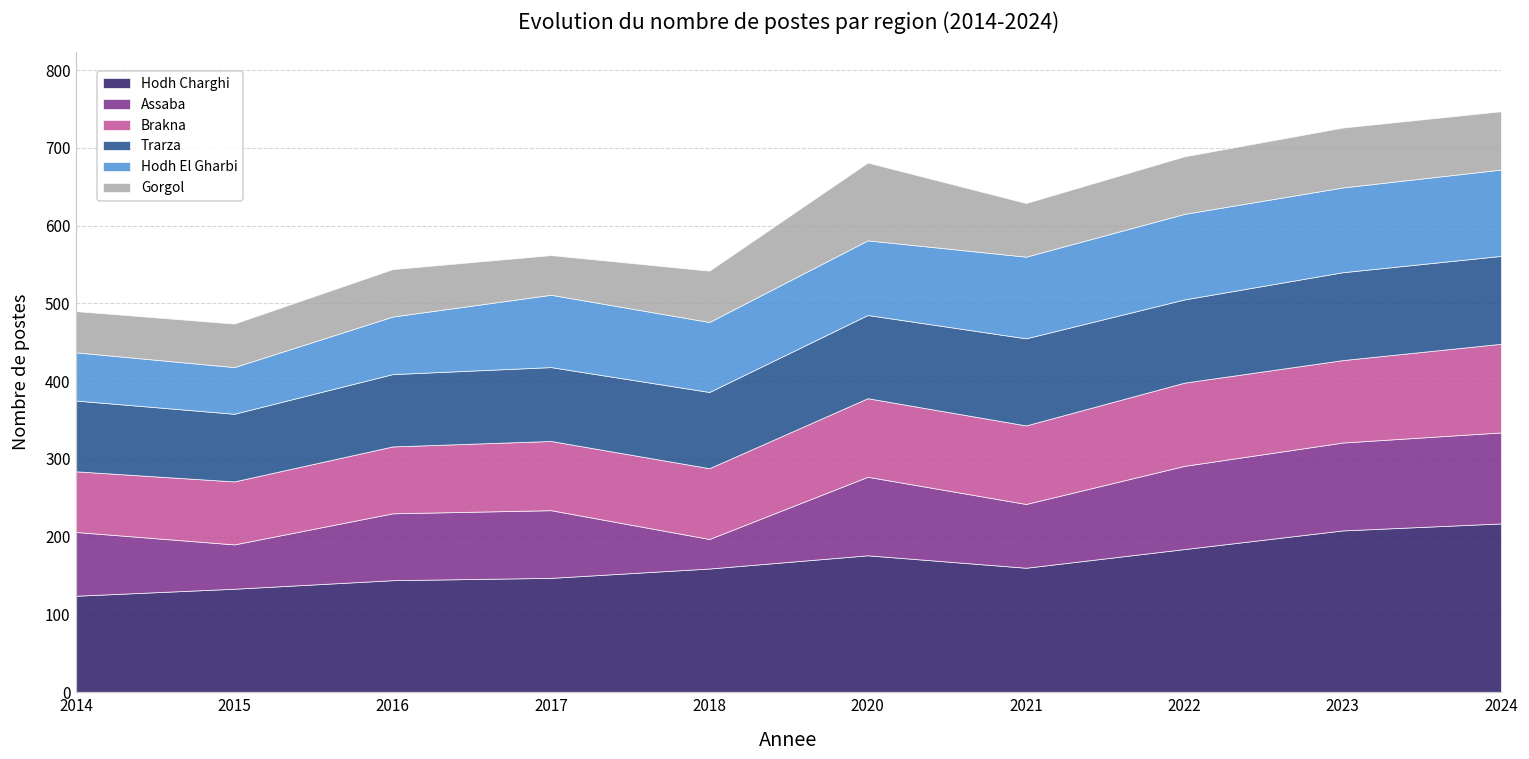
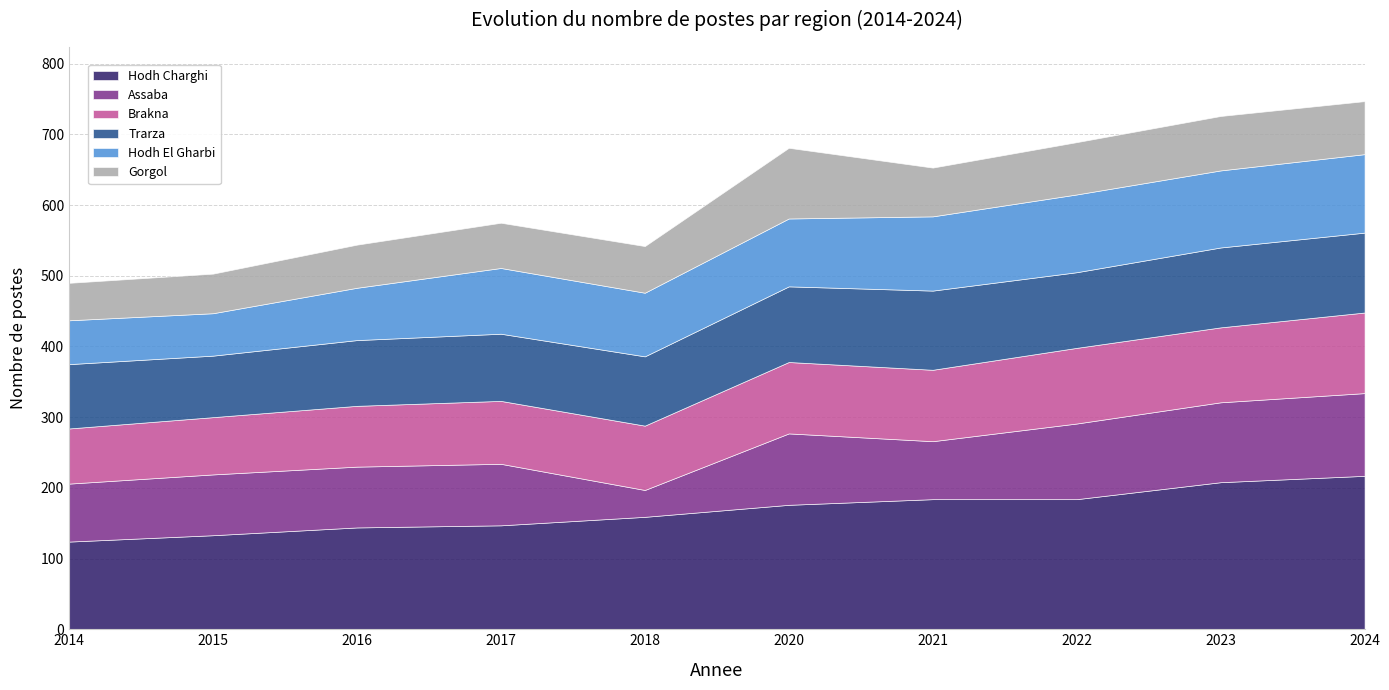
Assaba, 2015: 60 -> 90
Gorgol, 2017: 50 -> 60
Hodh Charghi, 2021: 160 -> 180
